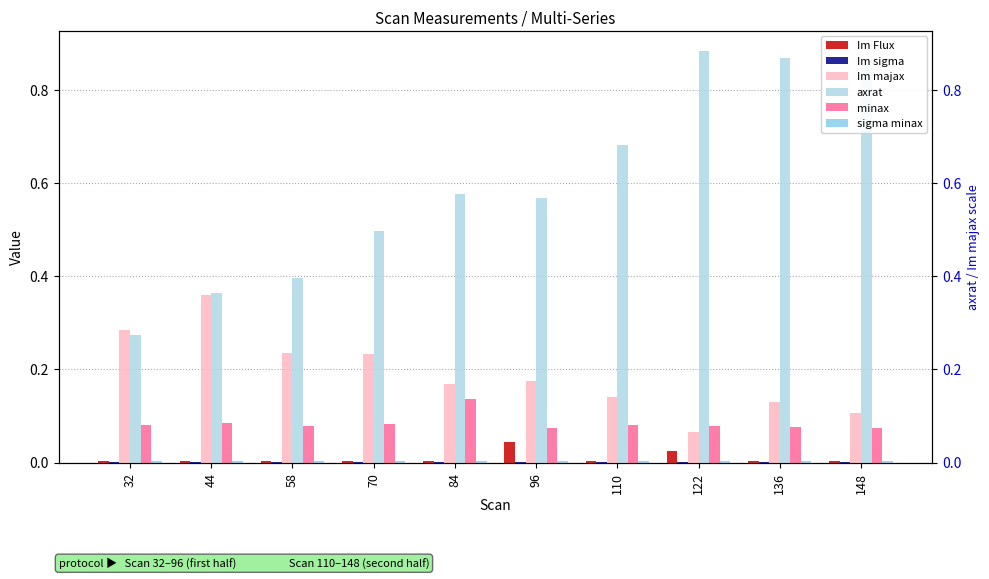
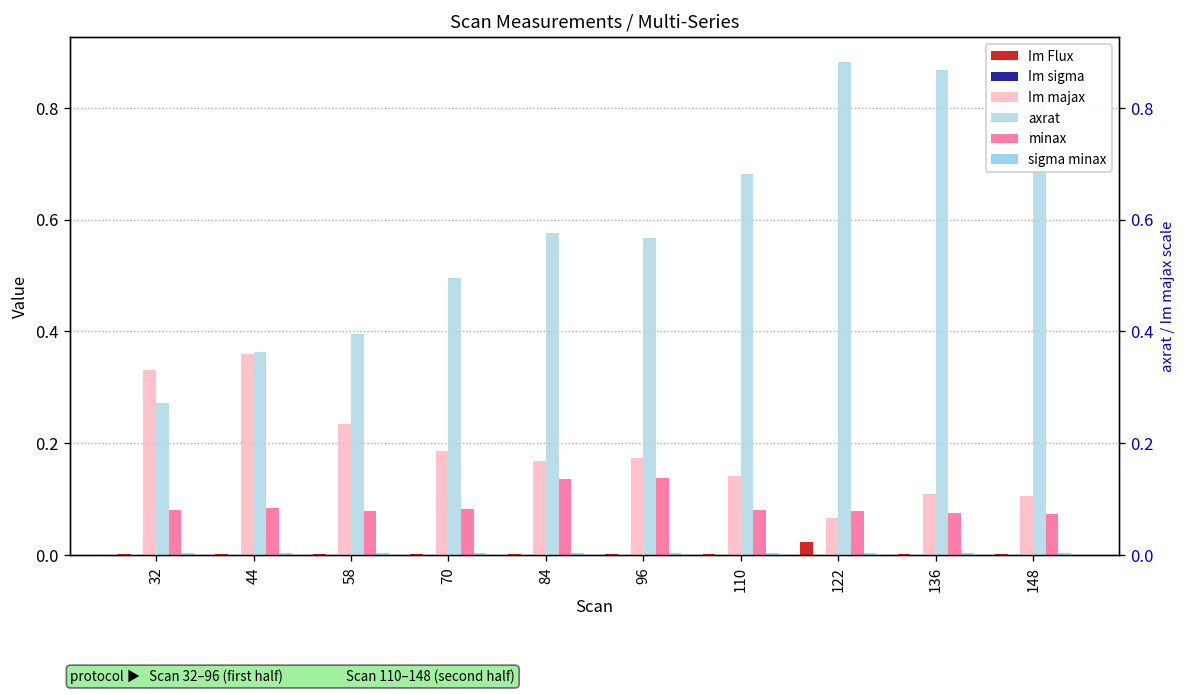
Im majax, 32: 0.29 -> 0.33
Im majax, 70: 0.23 -> 0.19
Im Flux, 96: 0.04 -> 0.00
minax, 96: 0.07 -> 0.14
Im majax, 136: 0.13 -> 0.11
